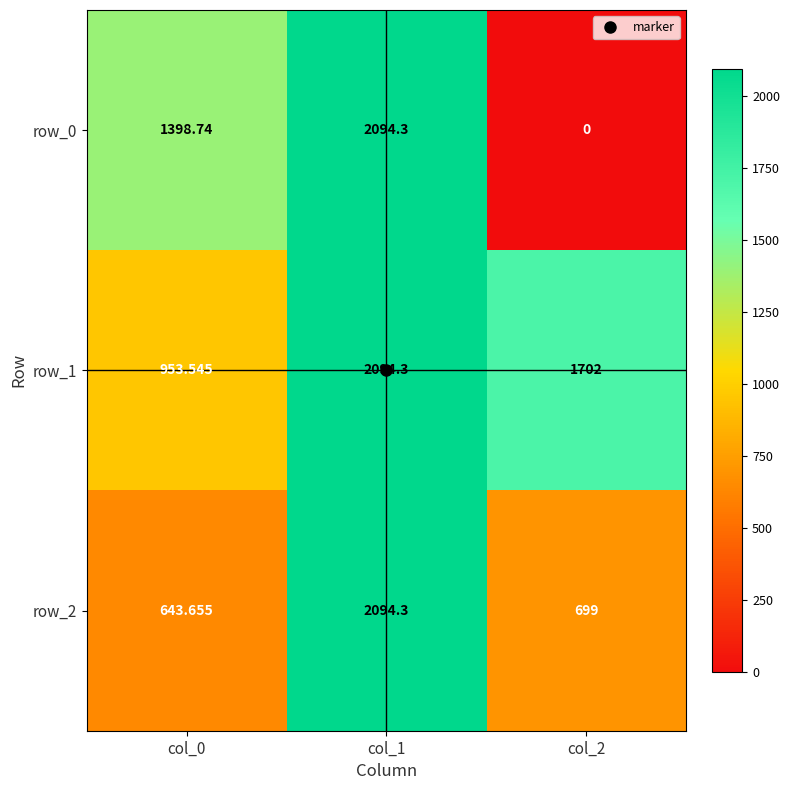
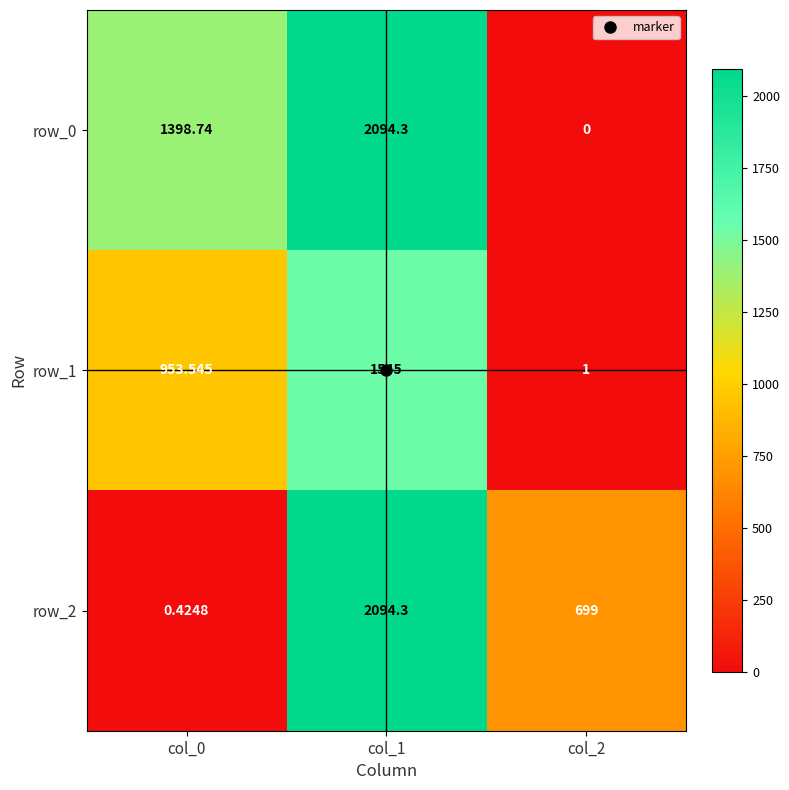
row_1, col_1: 2094.3 -> 1545
row_1, col_2: 1702 -> 1
row_2, col_0: 643.655 -> 0.4248
